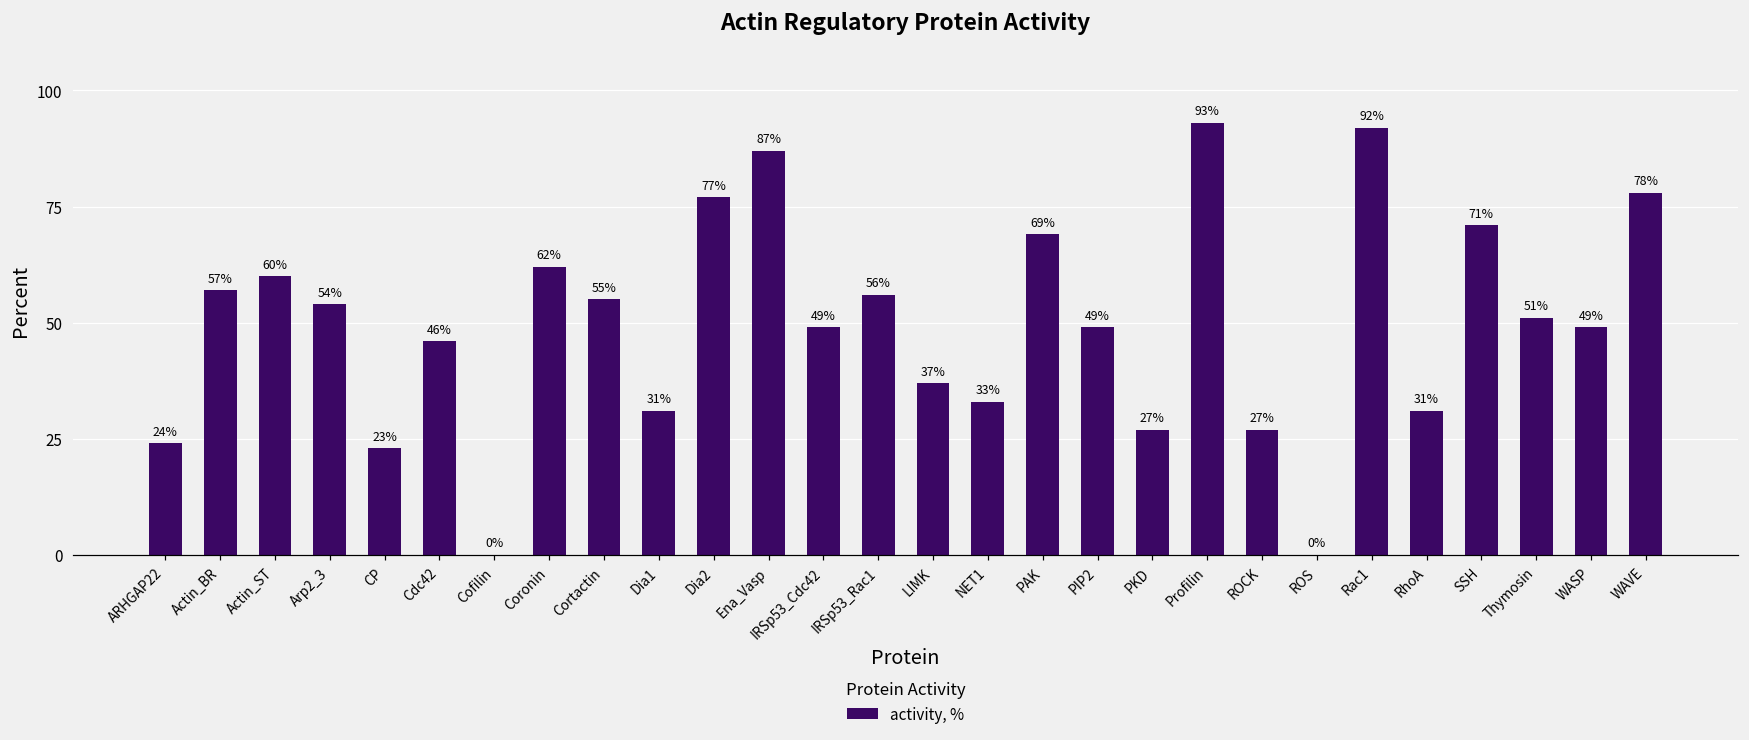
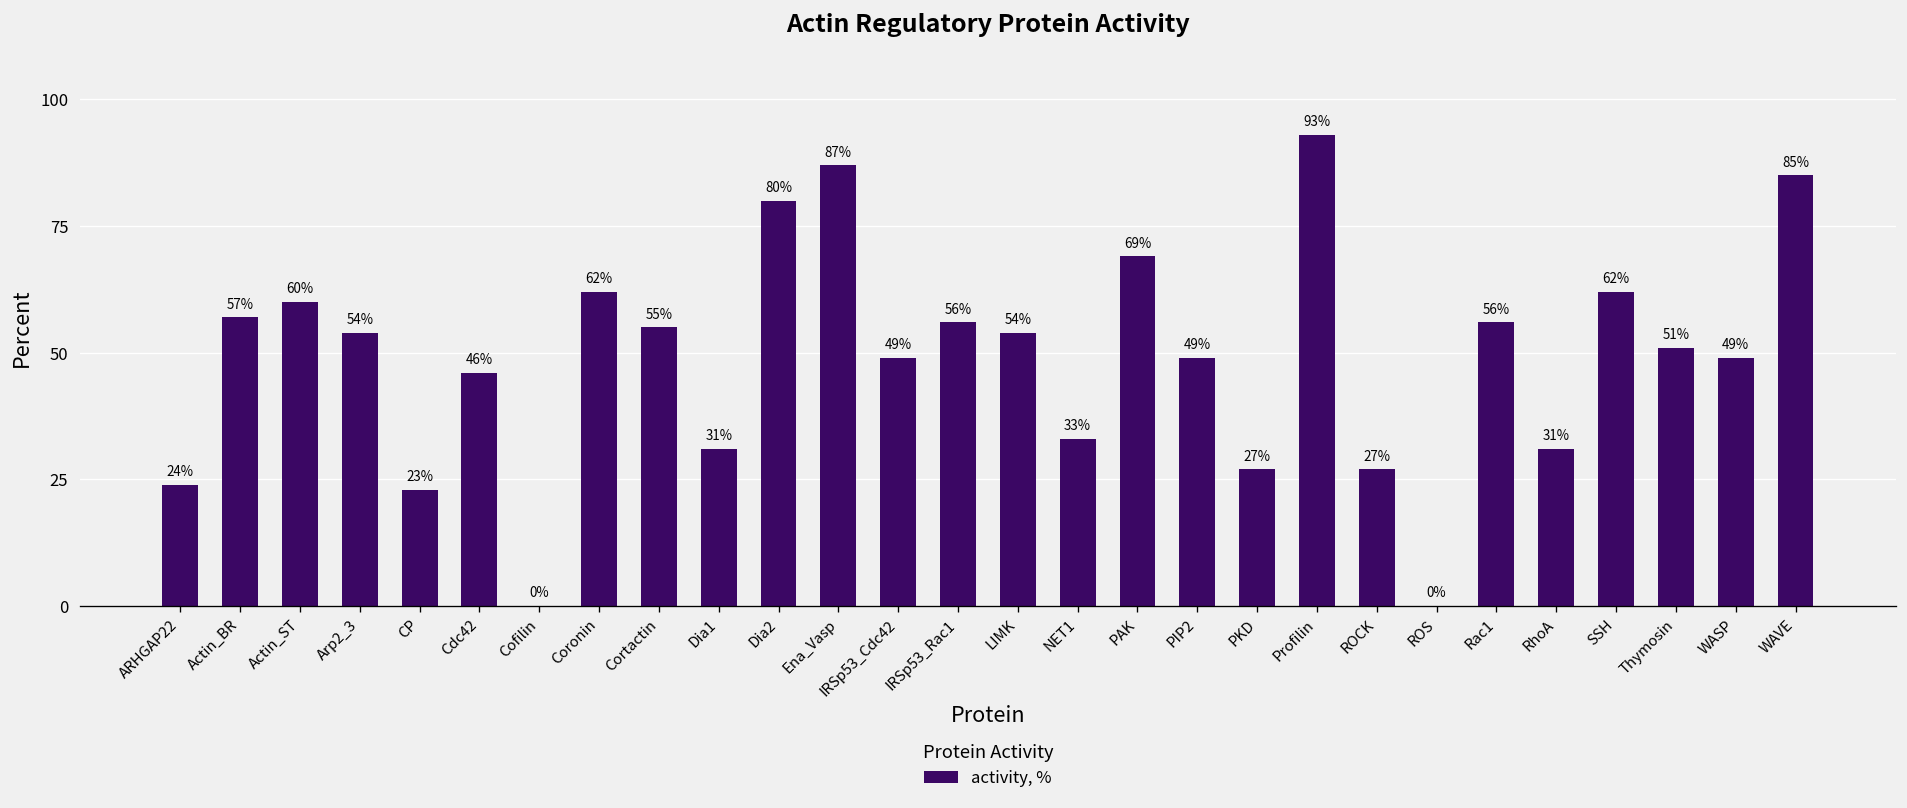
Dia2: 77% -> 80%
LIMK: 37% -> 54%
Rac1: 92% -> 56%
SSH: 71% -> 62%
WAVE: 78% -> 85%
